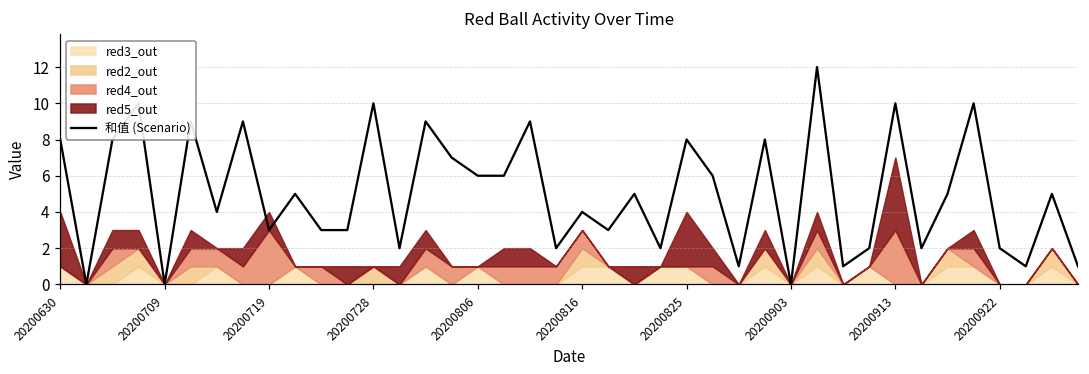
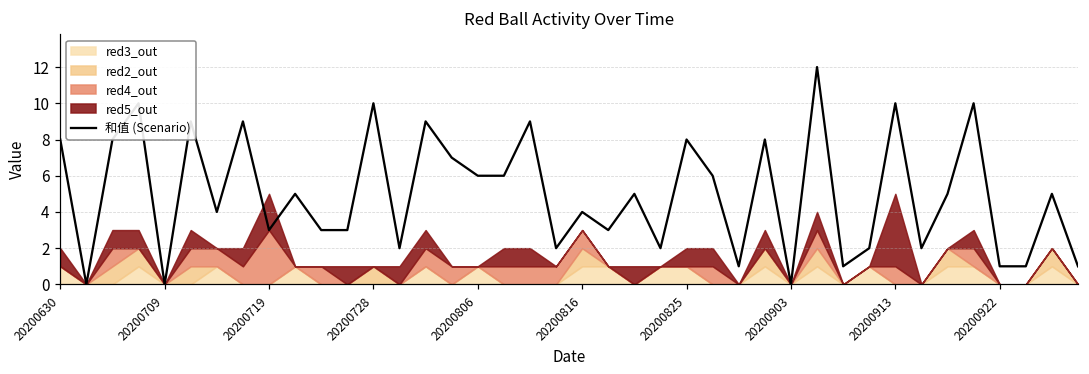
red5_out, 20200630: 3 -> 1
red5_out, 20200719: 1 -> 2
red5_out, 20200825: 3 -> 1
red4_out, 20200913: 3 -> 1
和值 (Scenario), 20200922: 2 -> 1
